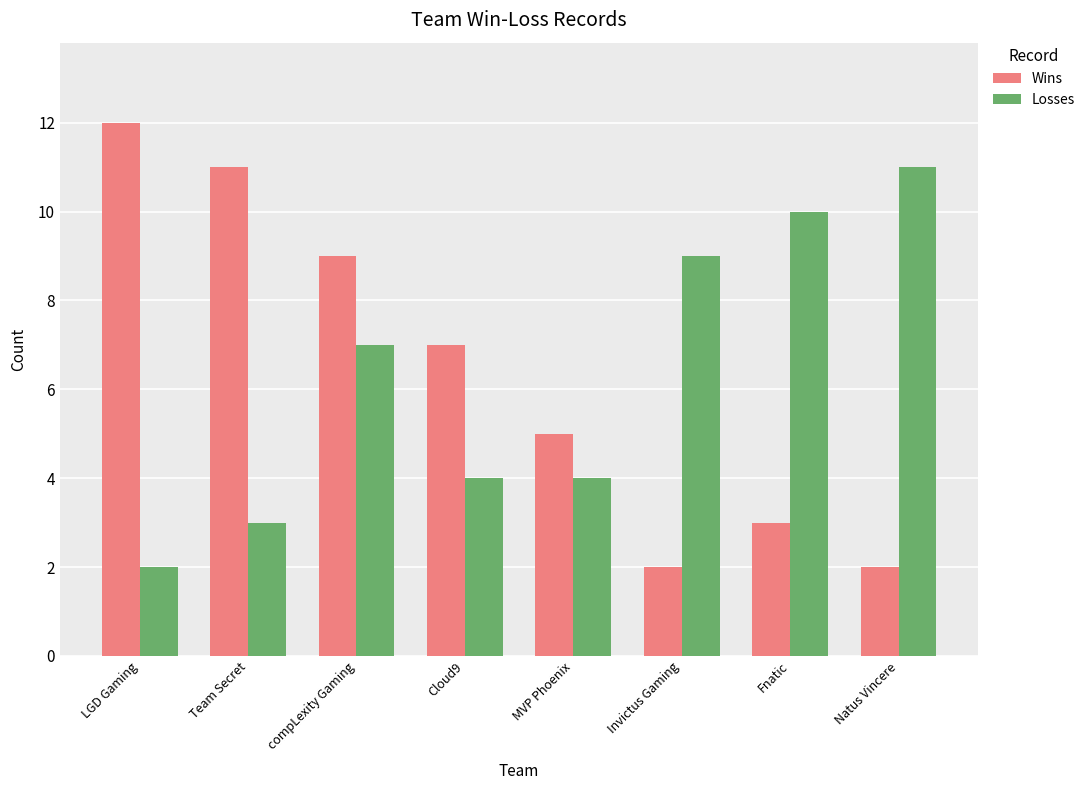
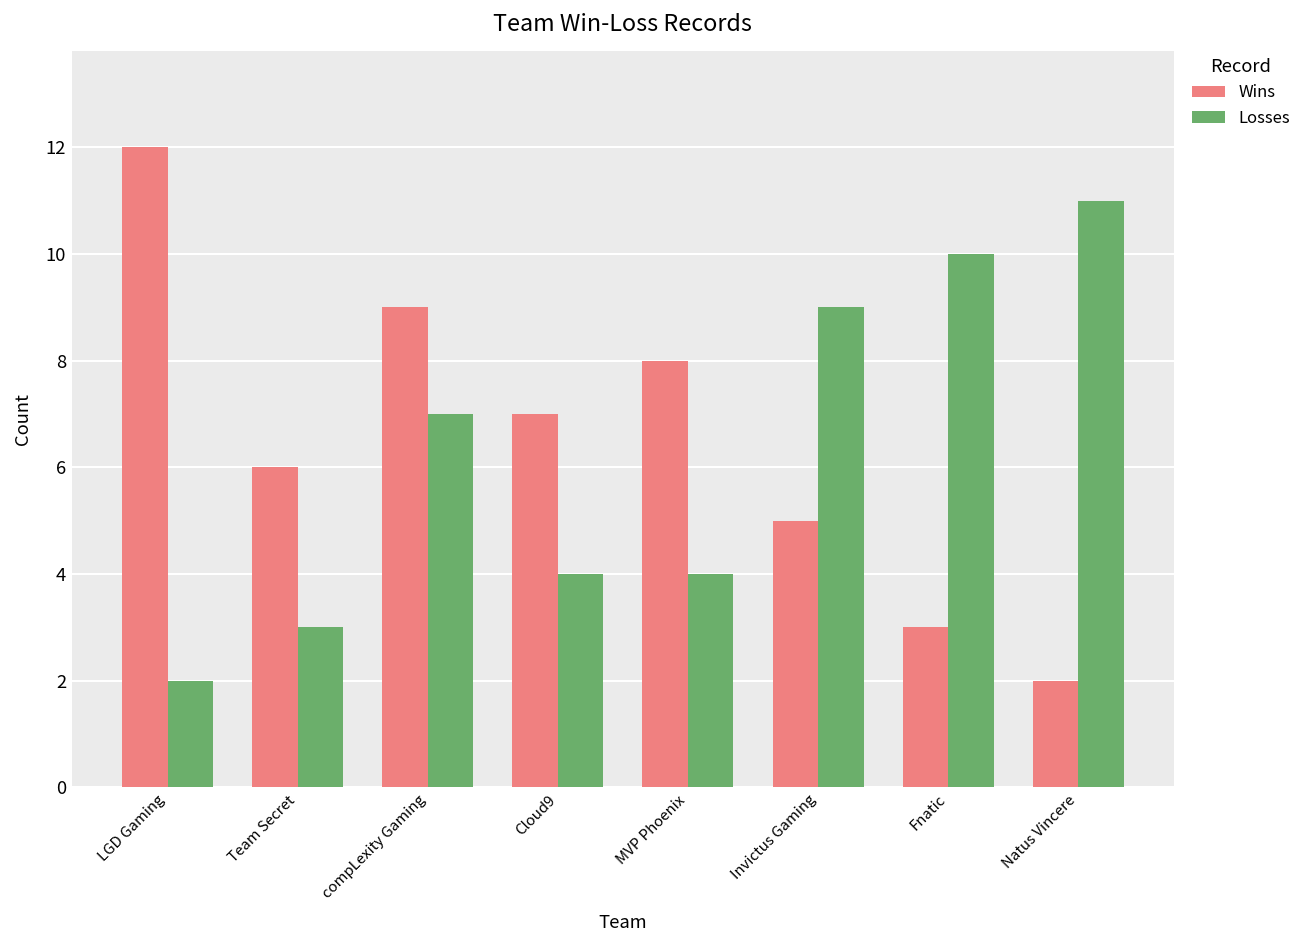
Wins, Team Secret: 11 -> 6
Wins, MVP Phoenix: 5 -> 8
Wins, Invictus Gaming: 2 -> 5
